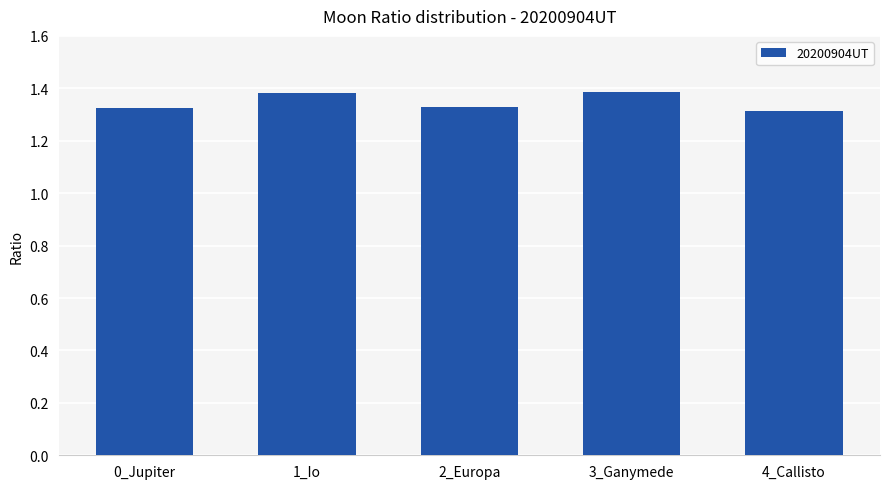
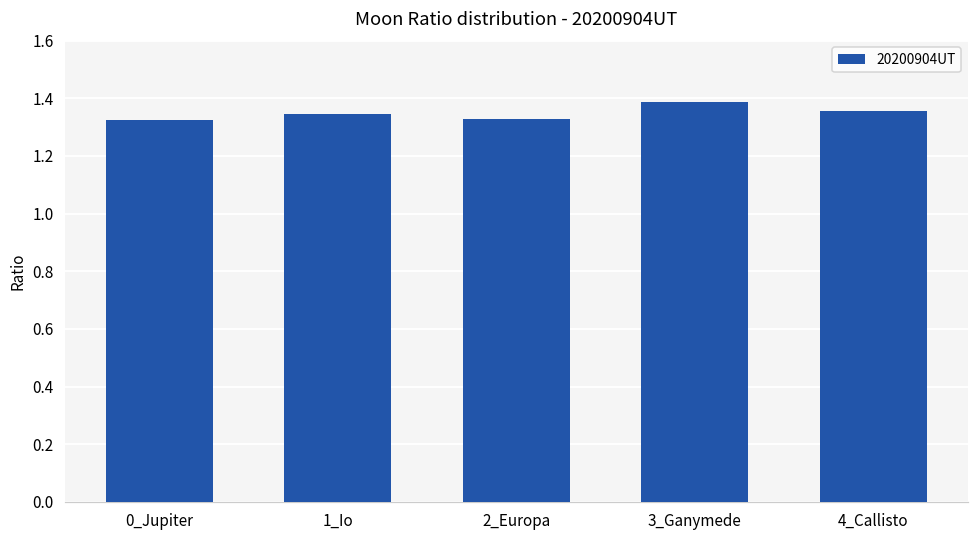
1_Io: 1.38 -> 1.34
4_Callisto: 1.32 -> 1.36
